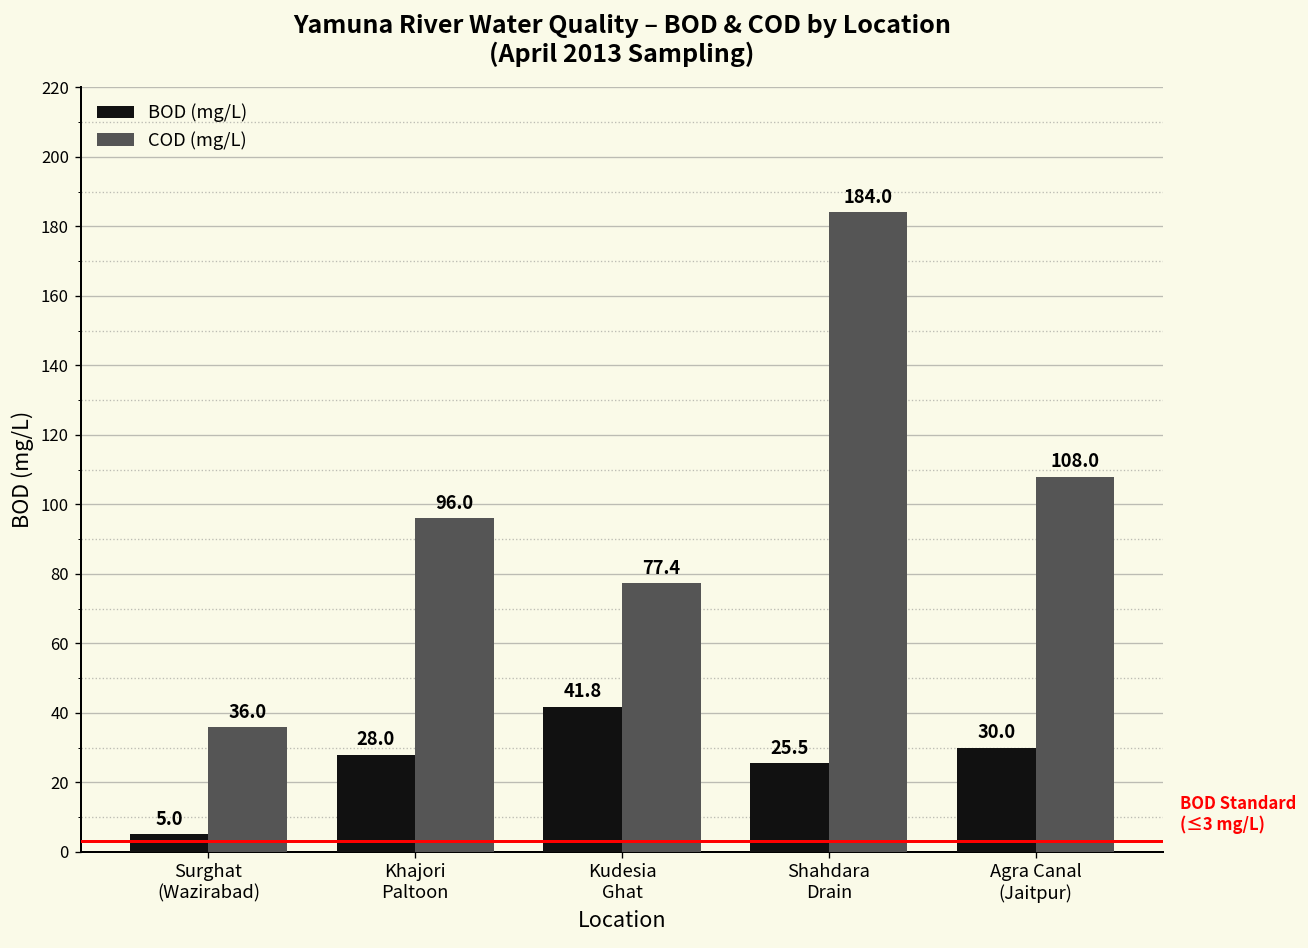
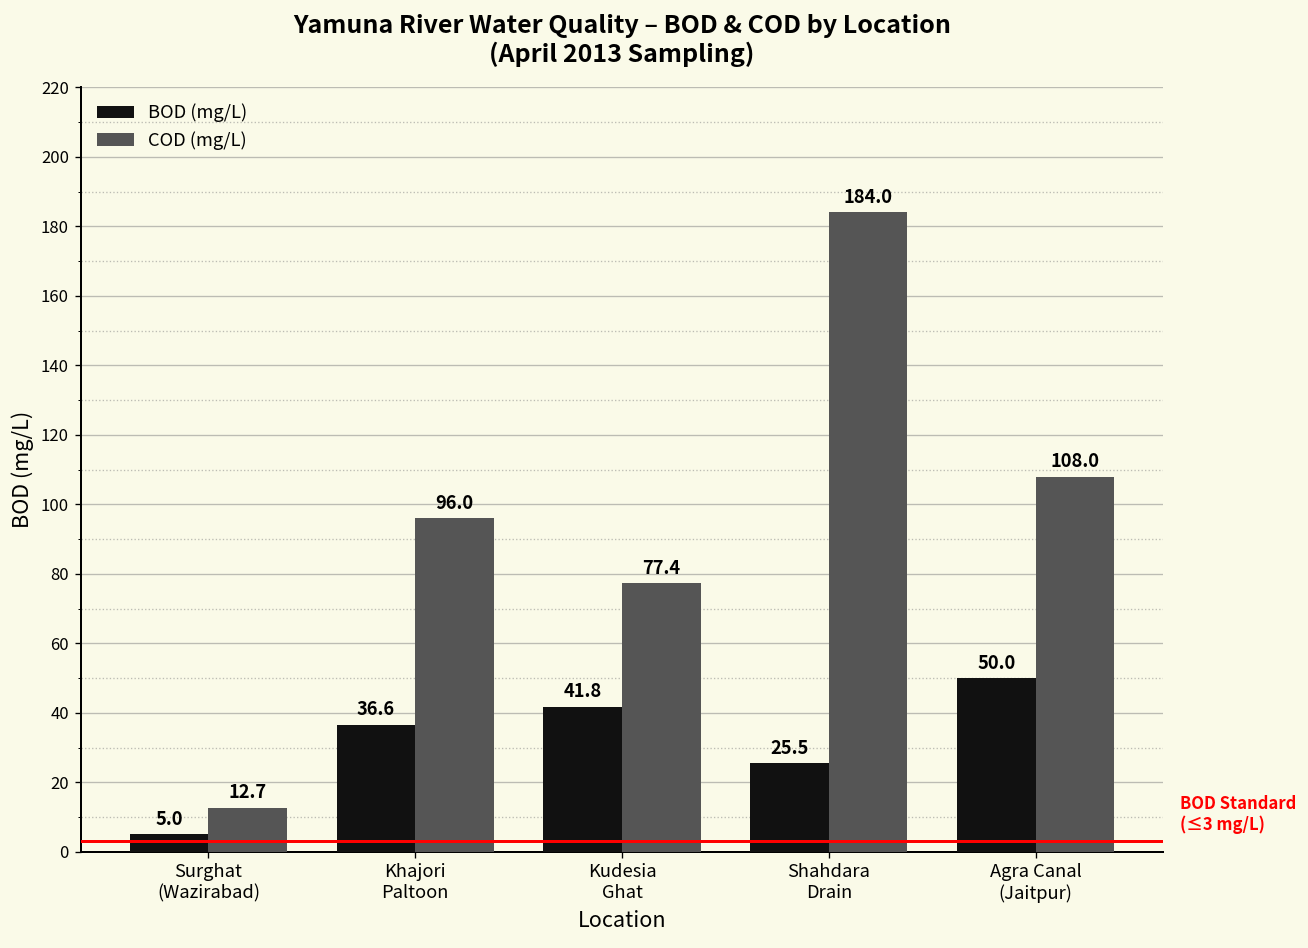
COD (mg/L), Surghat (Wazirabad): 36.0 -> 12.7
BOD (mg/L), Khajori Paltoon: 28.0 -> 36.6
BOD (mg/L), Agra Canal (Jaitpur): 30.0 -> 50.0
